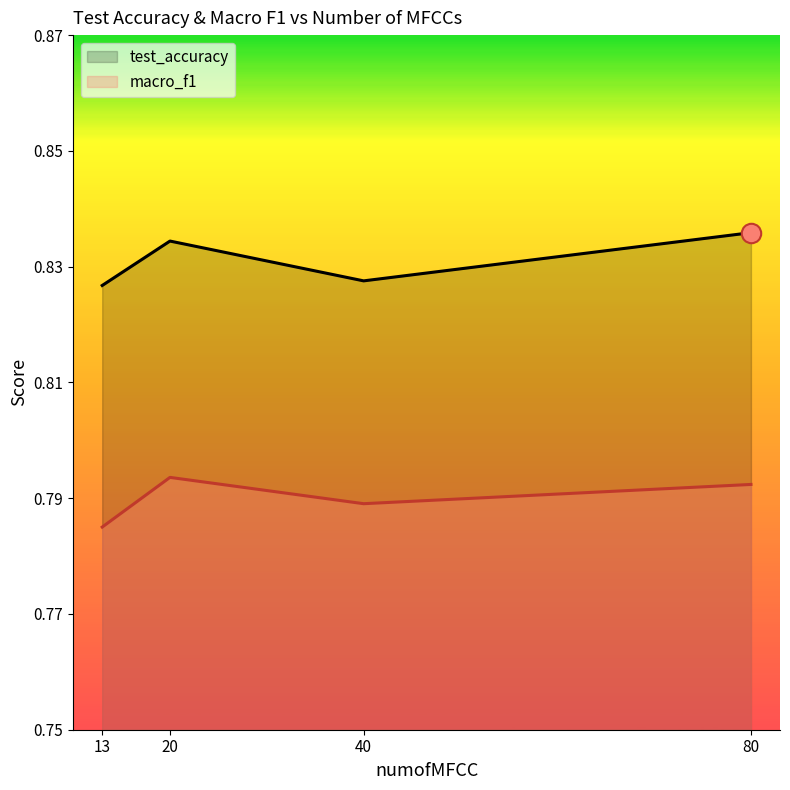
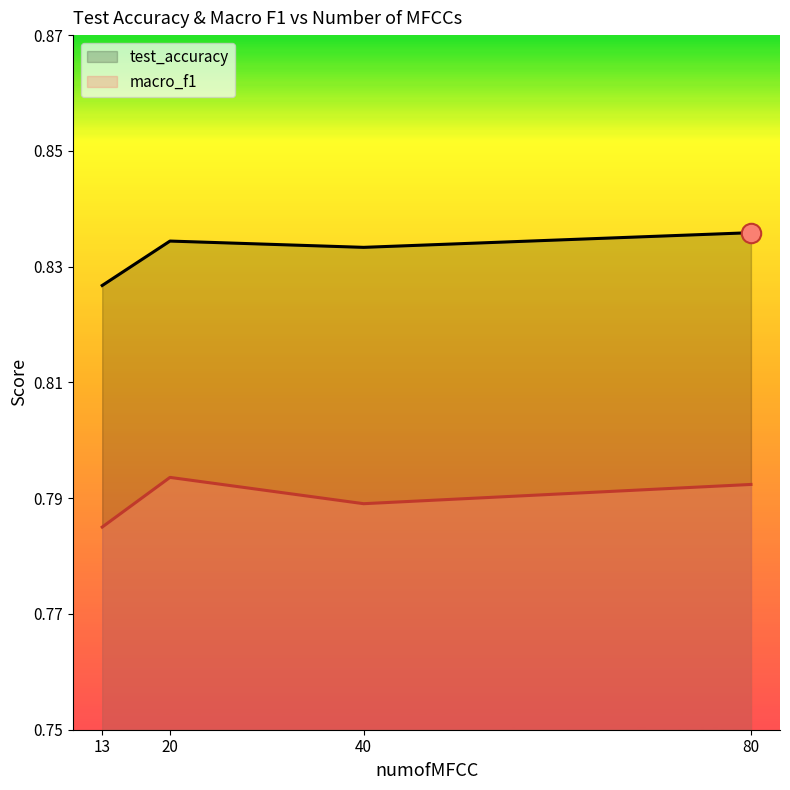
test_accuracy, 40: 0.828 -> 0.833
